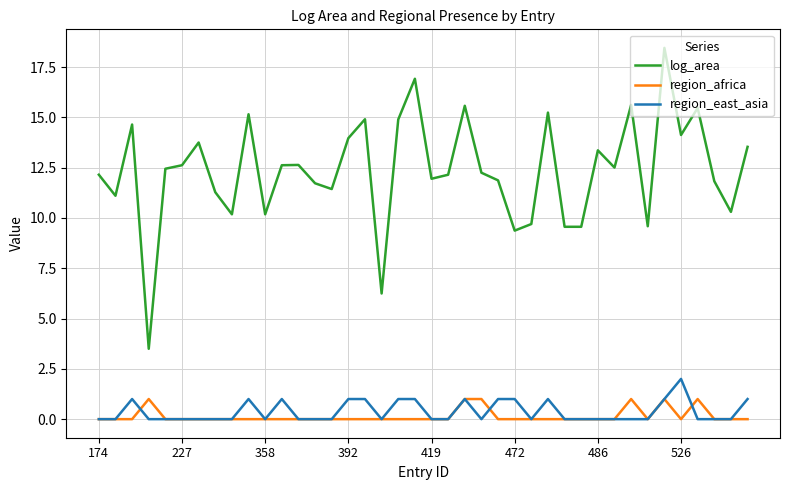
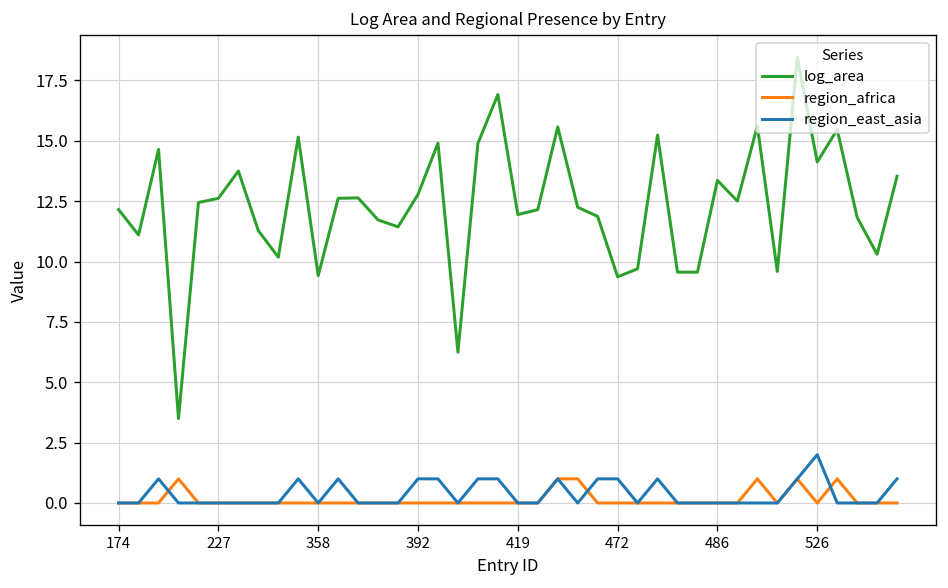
log_area, 358: 10.2 -> 9.4
log_area, 392: 14.0 -> 12.8
